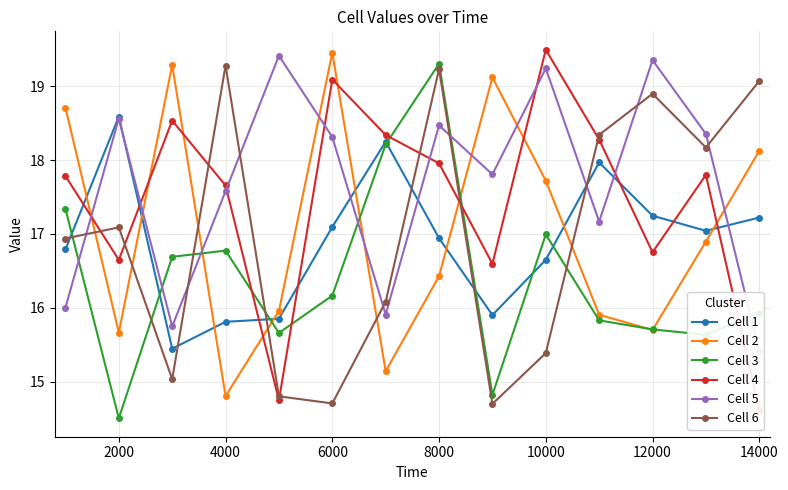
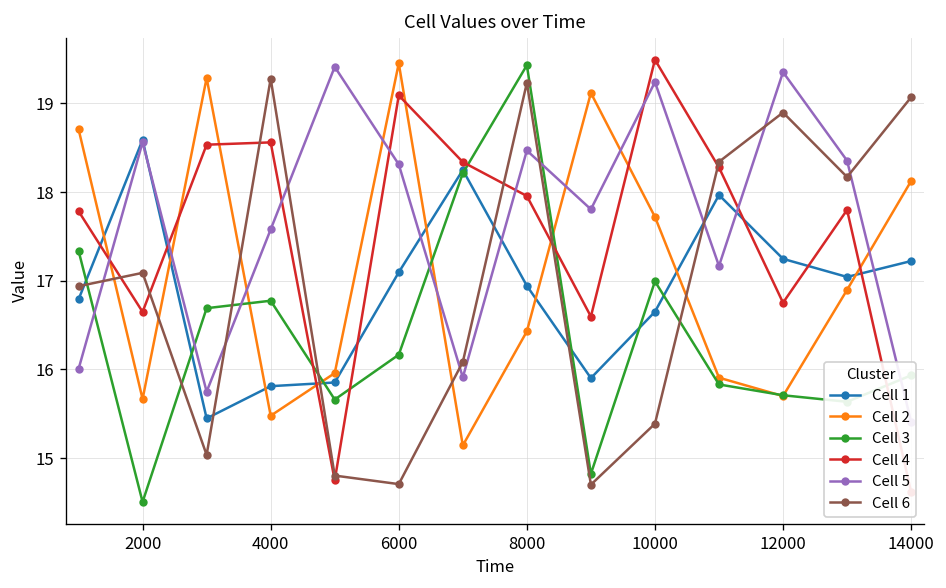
Cell 2, 4000: 14.8 -> 15.5
Cell 4, 4000: 17.7 -> 18.6
Cell 3, 8000: 19.3 -> 19.4
